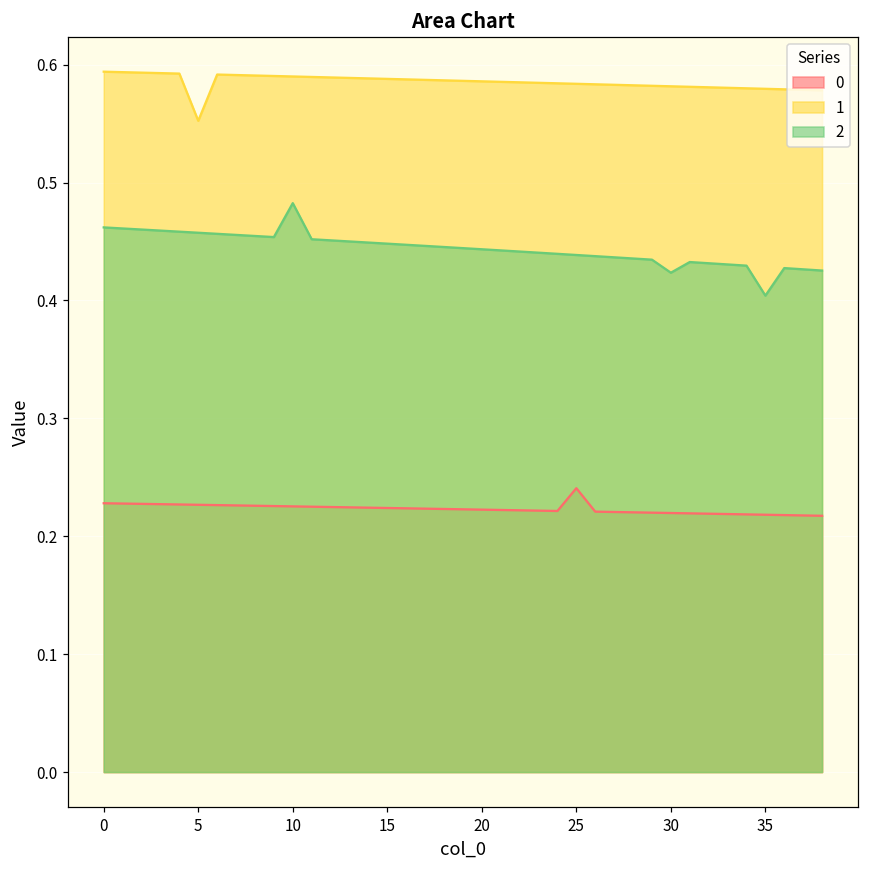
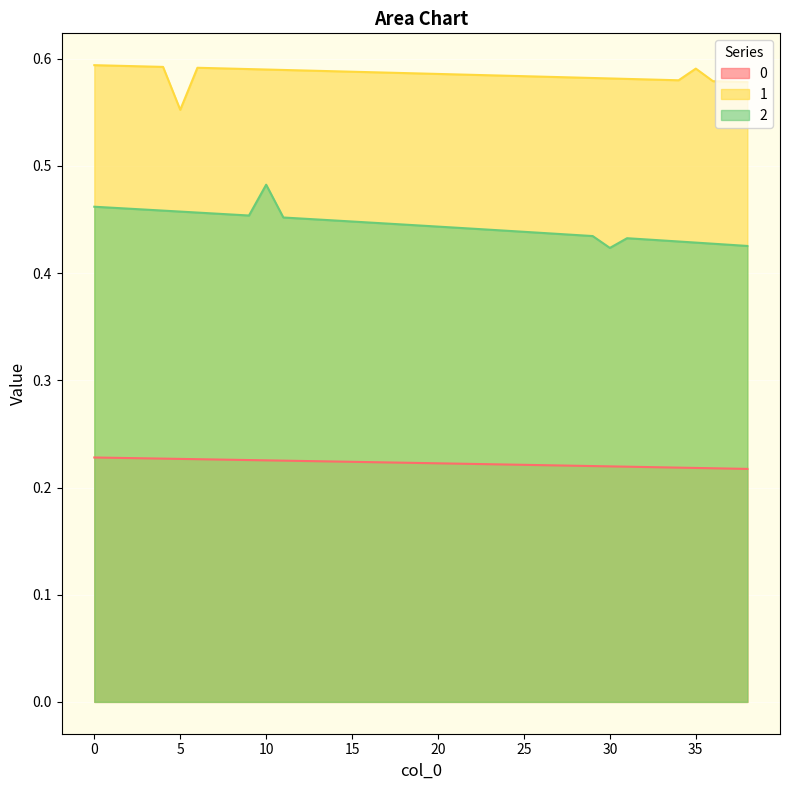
0, 25: 0.241 -> 0.221
1, 35: 0.580 -> 0.591
2, 35: 0.404 -> 0.429
